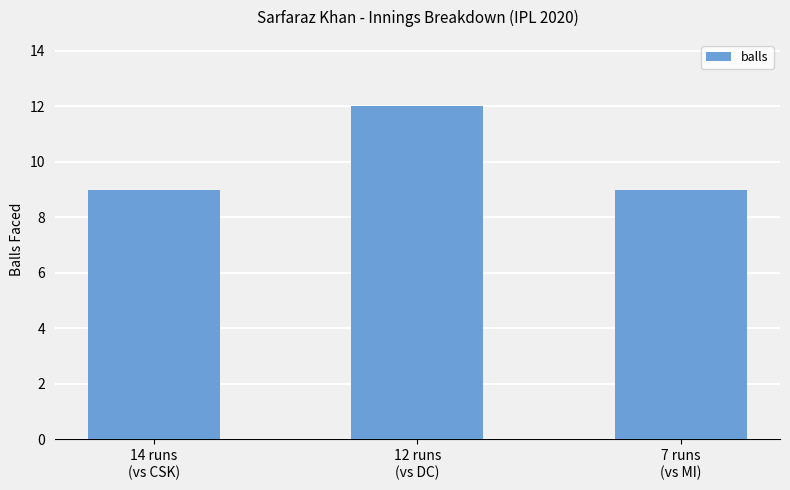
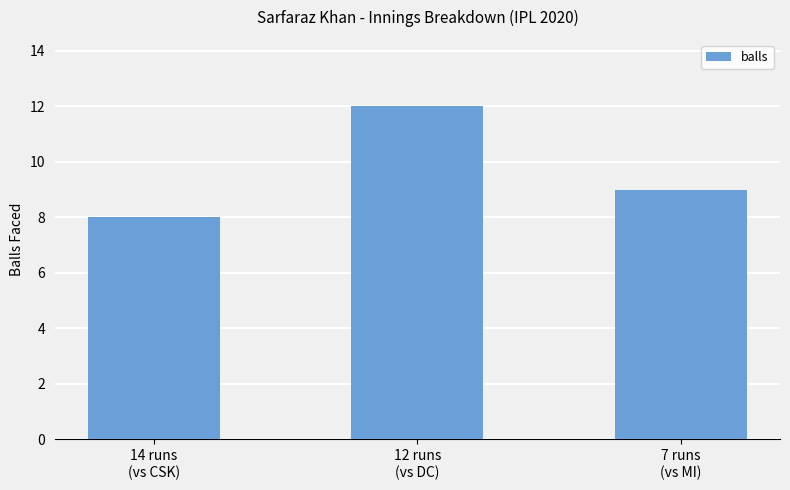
14 runs (vs CSK): 9 -> 8
